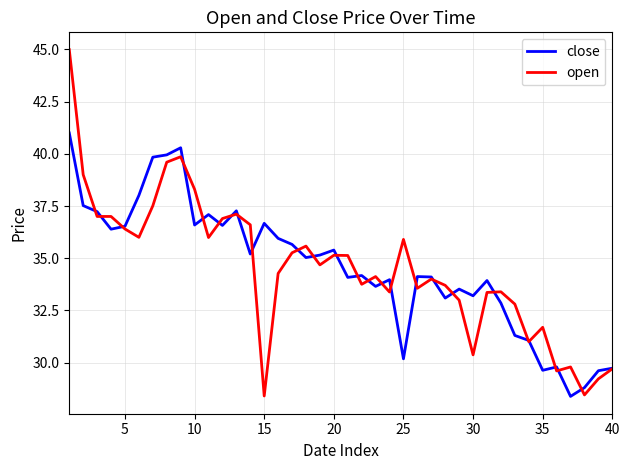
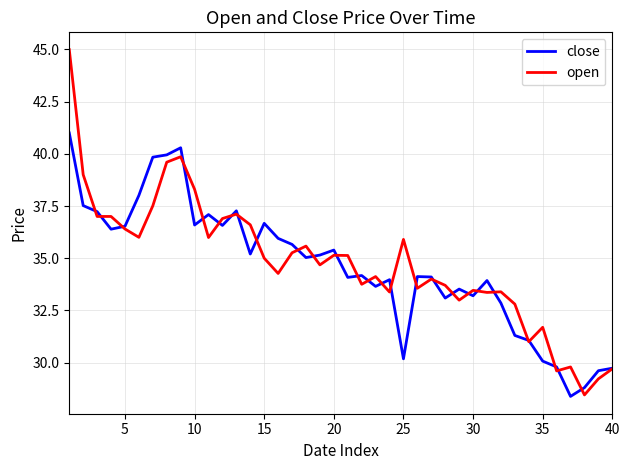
open, 15: 28.4 -> 35.0
open, 30: 30.4 -> 33.5
close, 35: 29.6 -> 30.1
